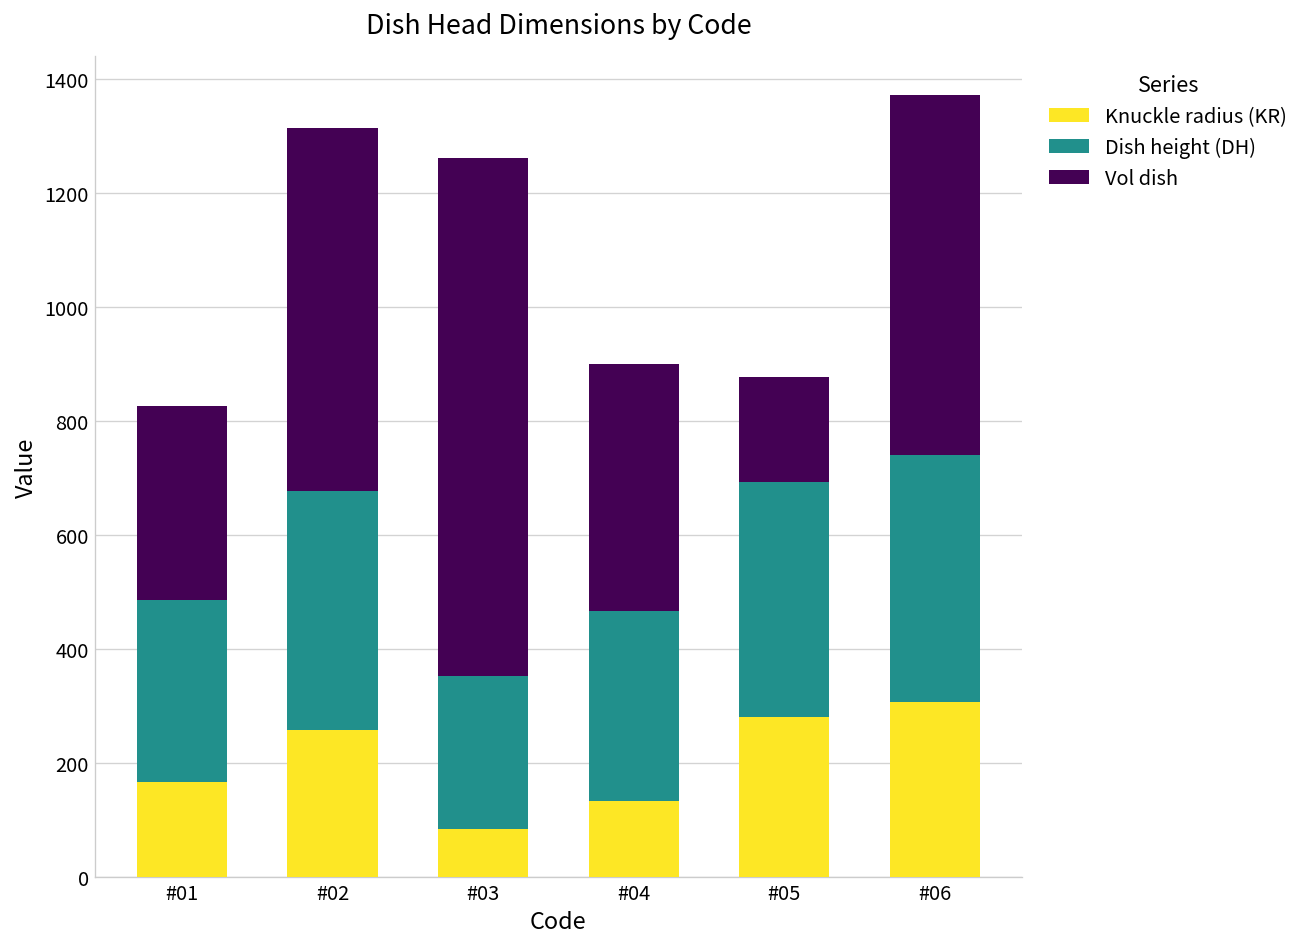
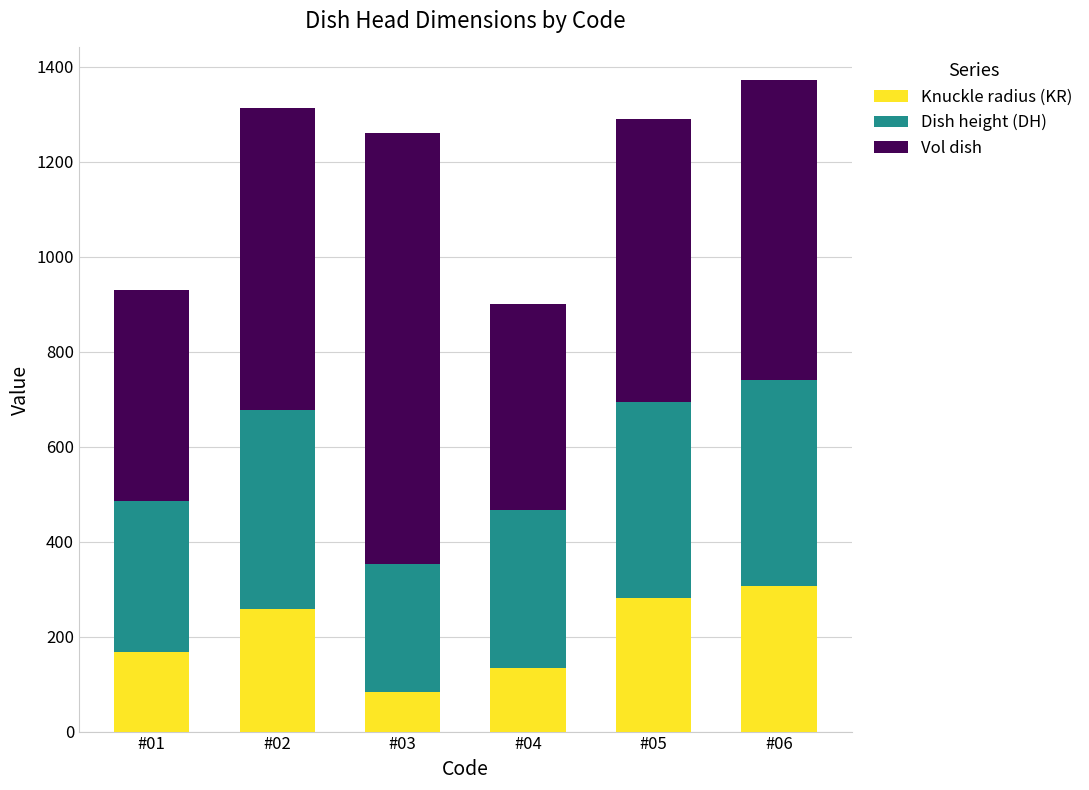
Vol dish, #01: 340 -> 440
Vol dish, #05: 180 -> 600
